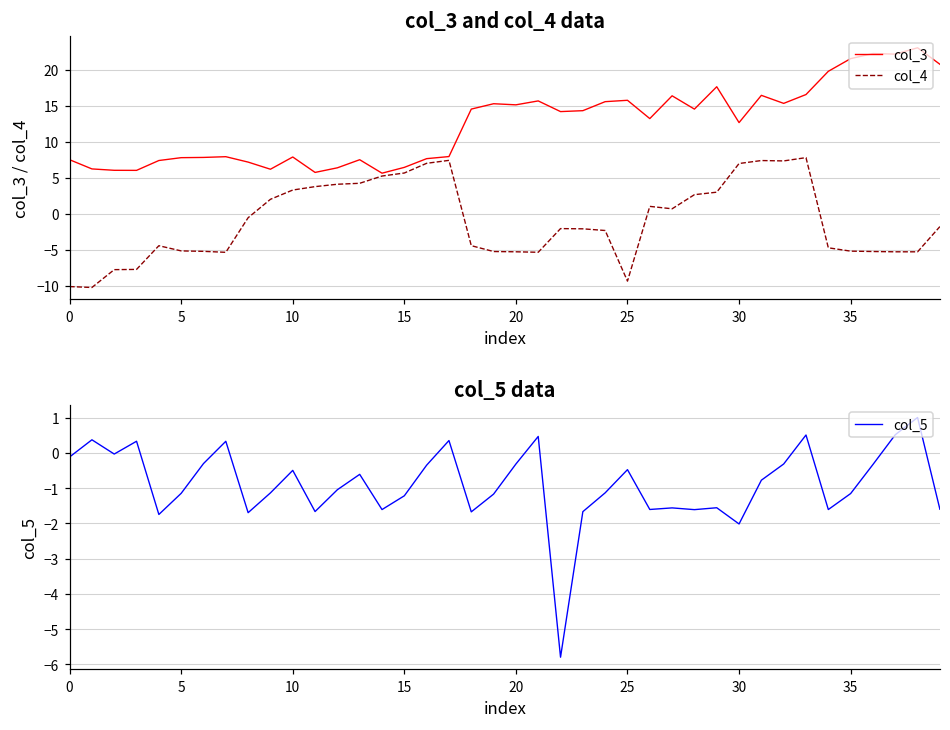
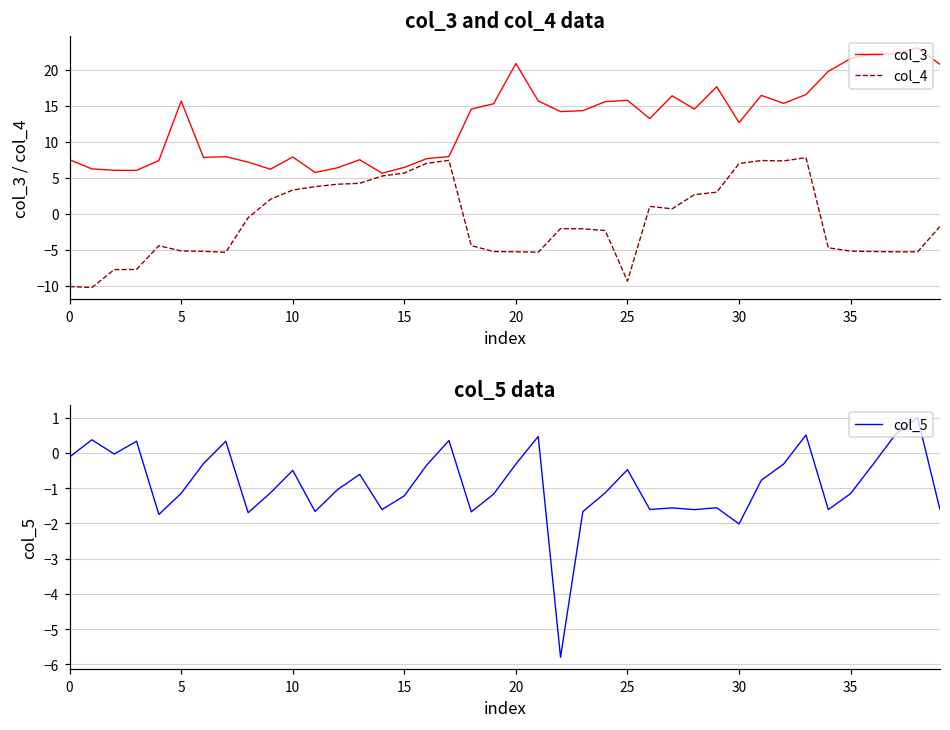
col_3 and col_4 data, col_3, 5: 8 -> 16
col_3 and col_4 data, col_3, 20: 15 -> 21
